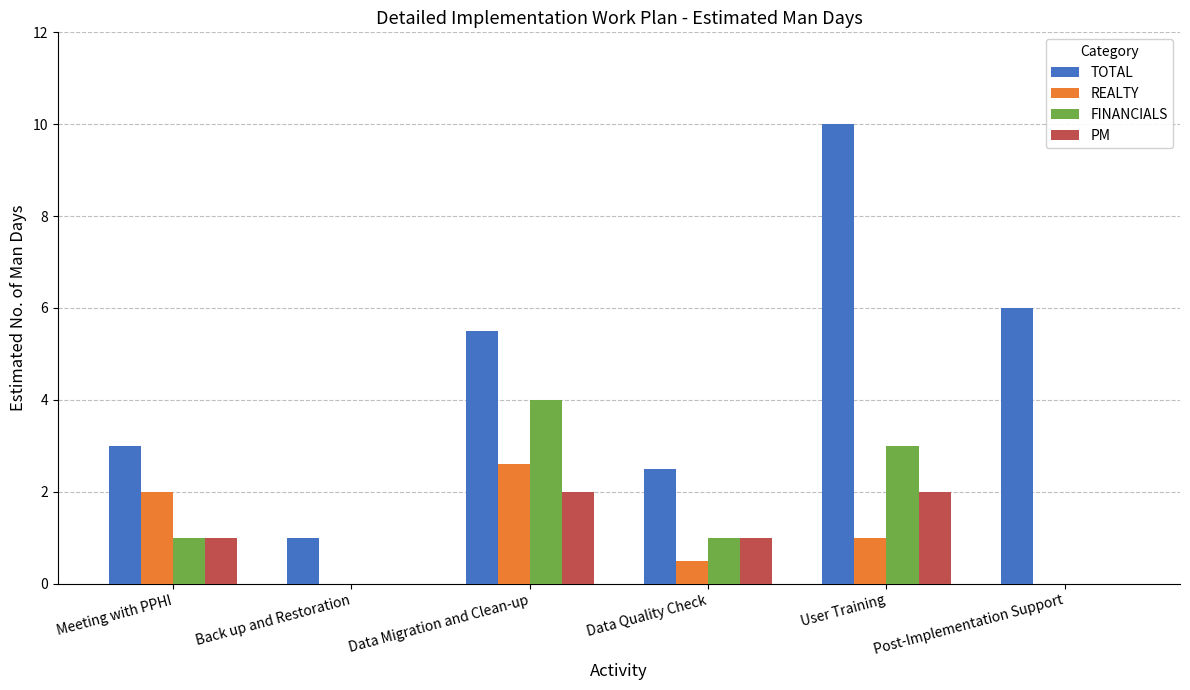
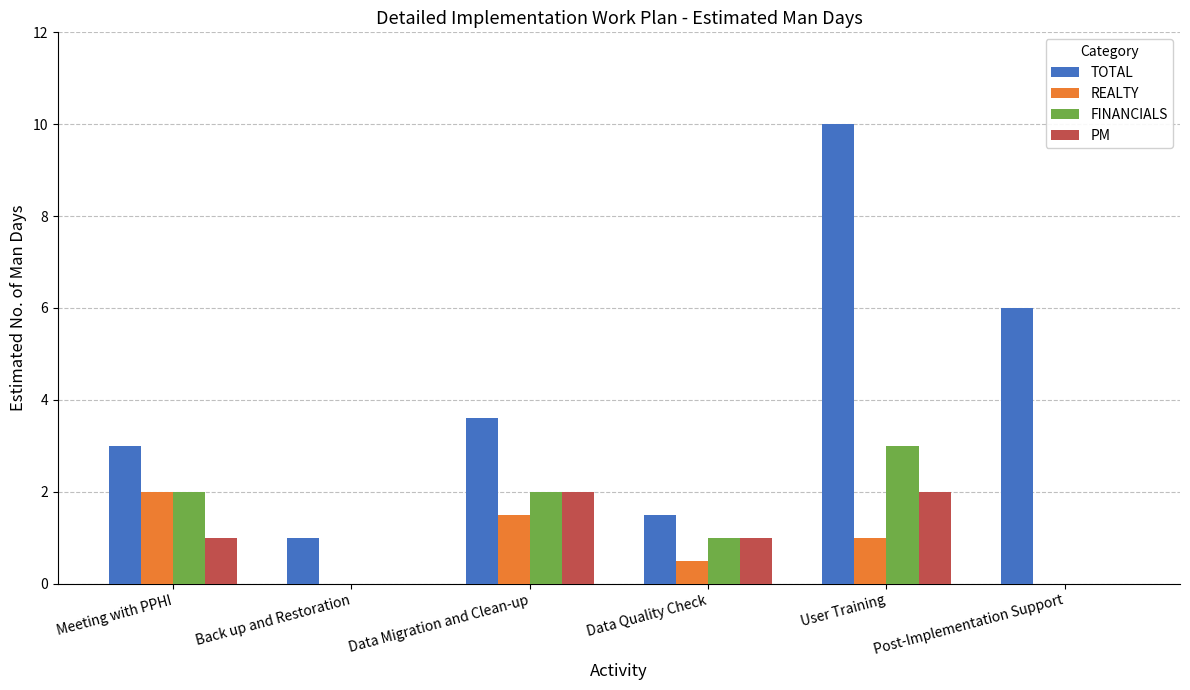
FINANCIALS, Meeting with PPHI: 1 -> 2
TOTAL, Data Migration and Clean-up: 5.5 -> 3.6
REALTY, Data Migration and Clean-up: 2.6 -> 1.5
FINANCIALS, Data Migration and Clean-up: 4 -> 2
TOTAL, Data Quality Check: 2.5 -> 1.5
